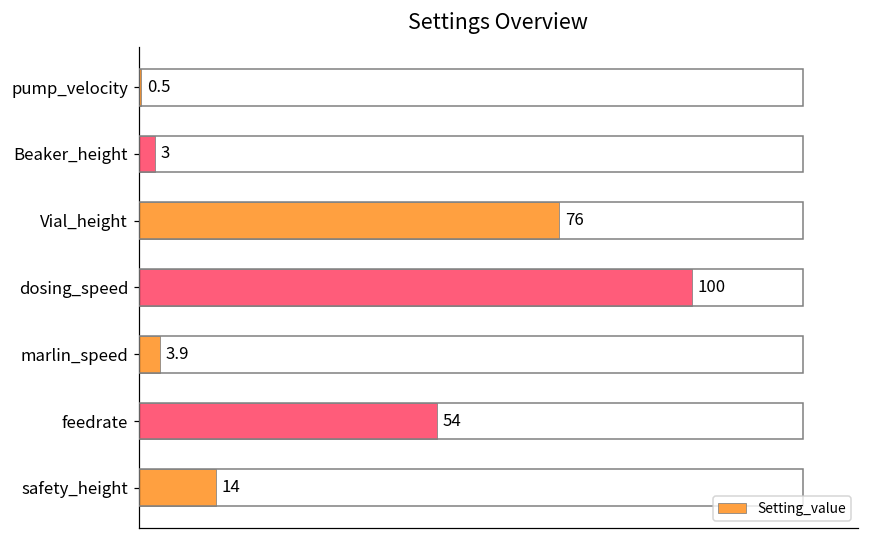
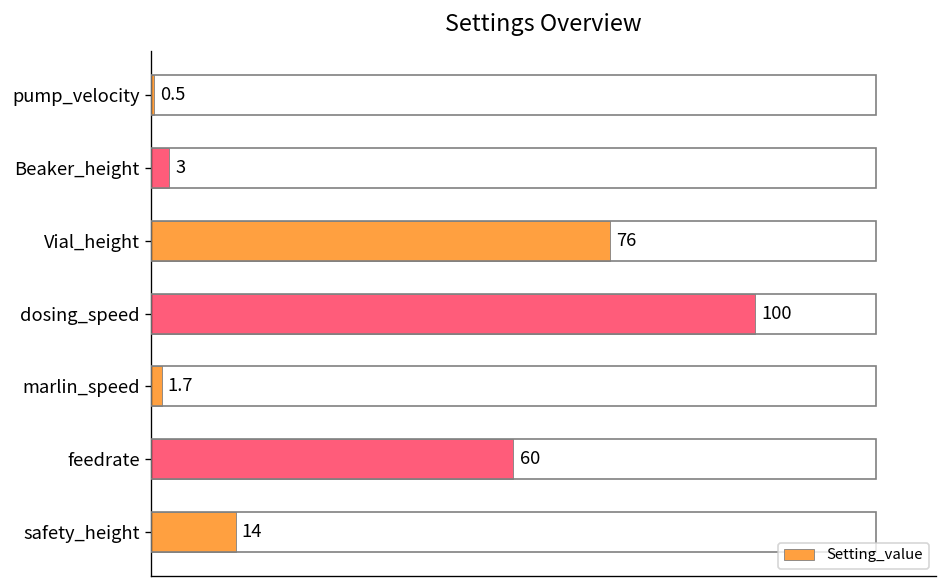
marlin_speed: 3.9 -> 1.7
feedrate: 54 -> 60
